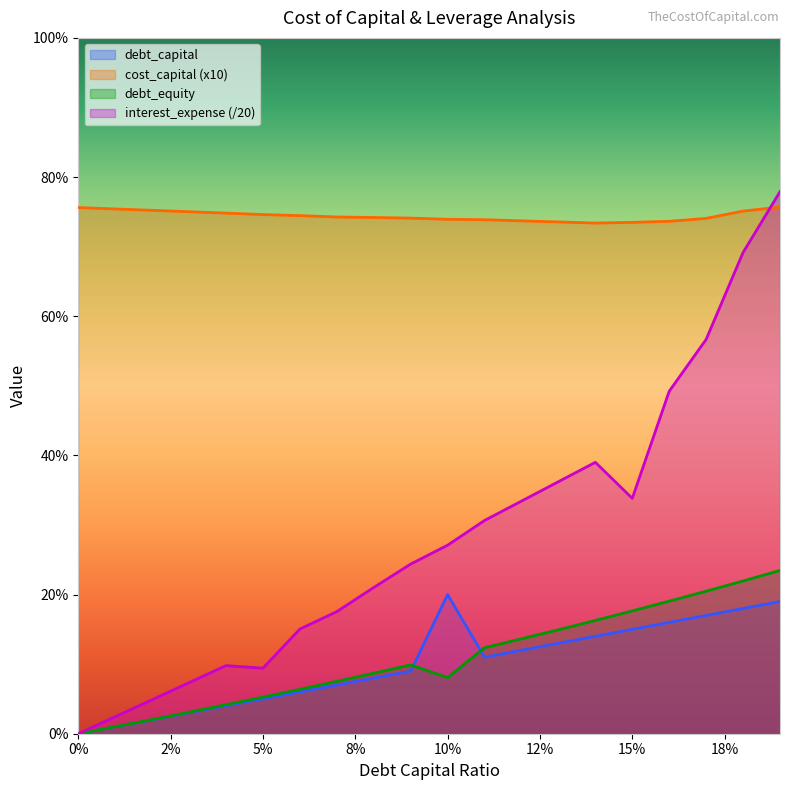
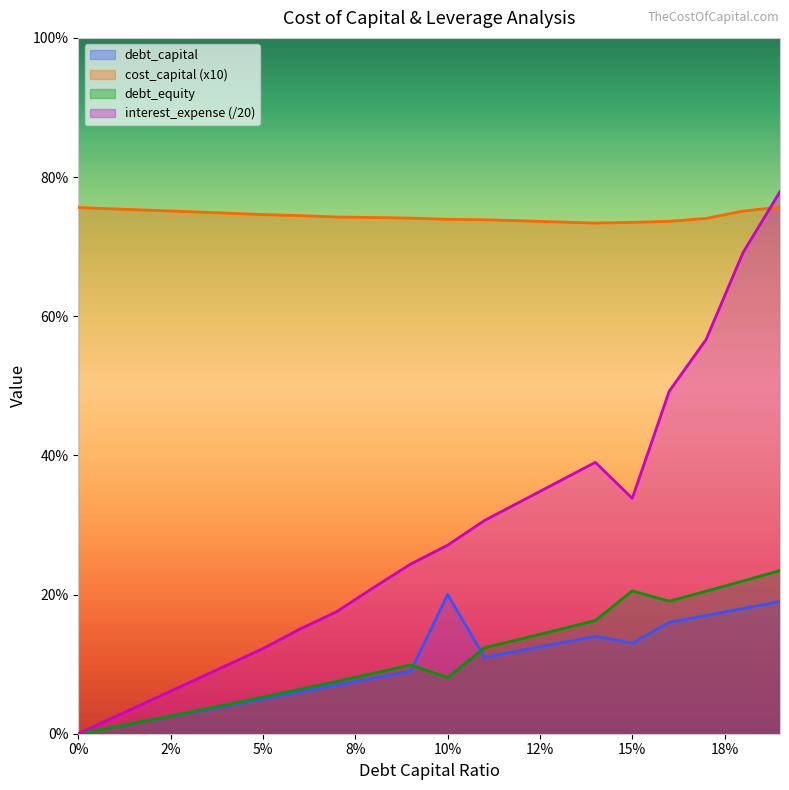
interest_expense (/20), 5%: 9% -> 12%
debt_capital, 15%: 15% -> 13%
debt_equity, 15%: 18% -> 21%
